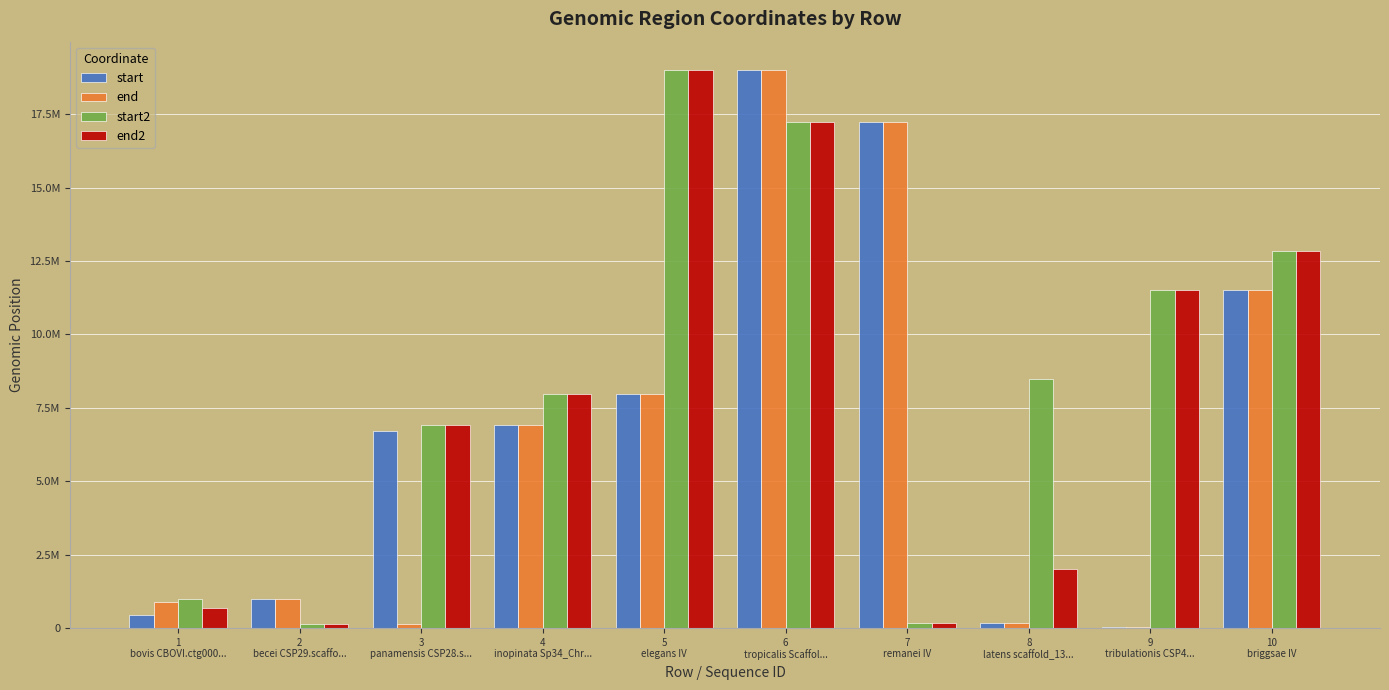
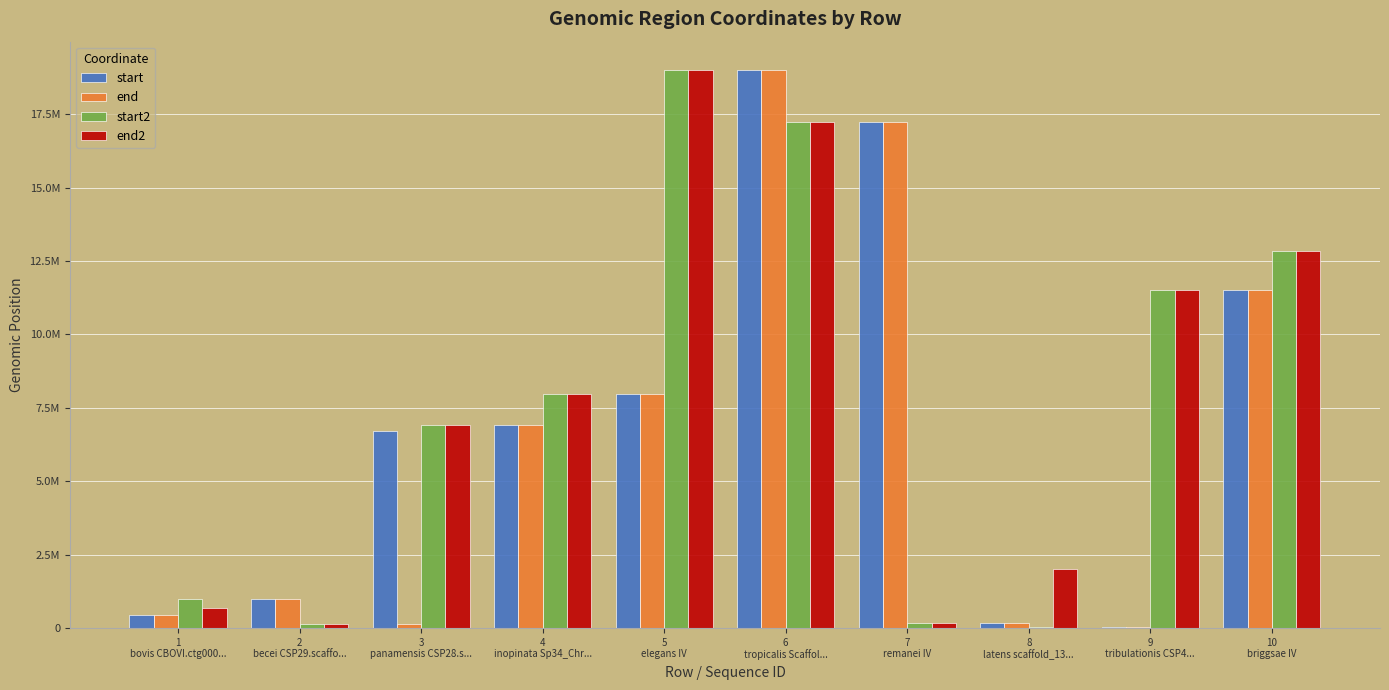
end, 1 bovis CBOVI.ctg000...: 900000 -> 500000
start2, 8 latens scaffold_13...: 8500000 -> 0
